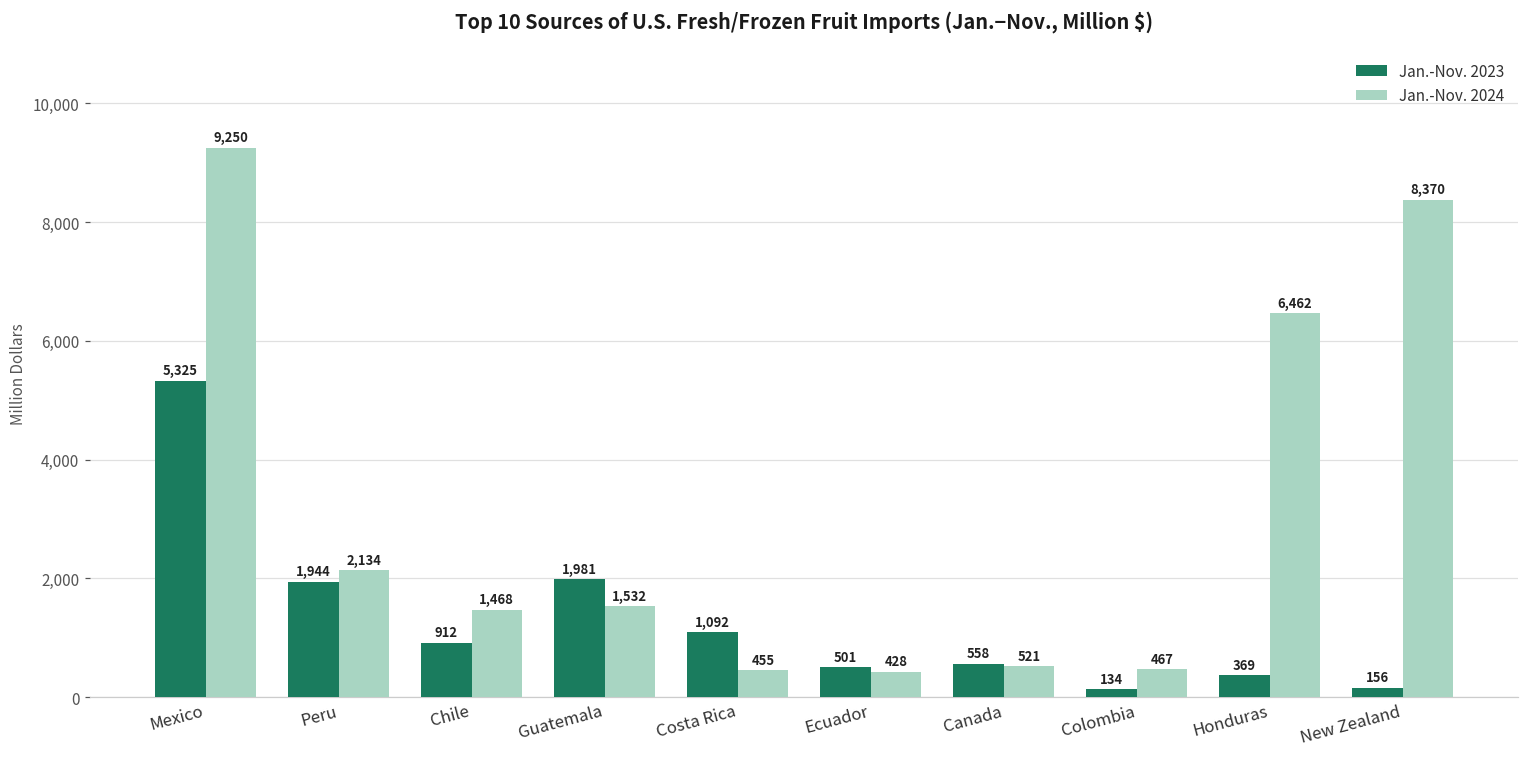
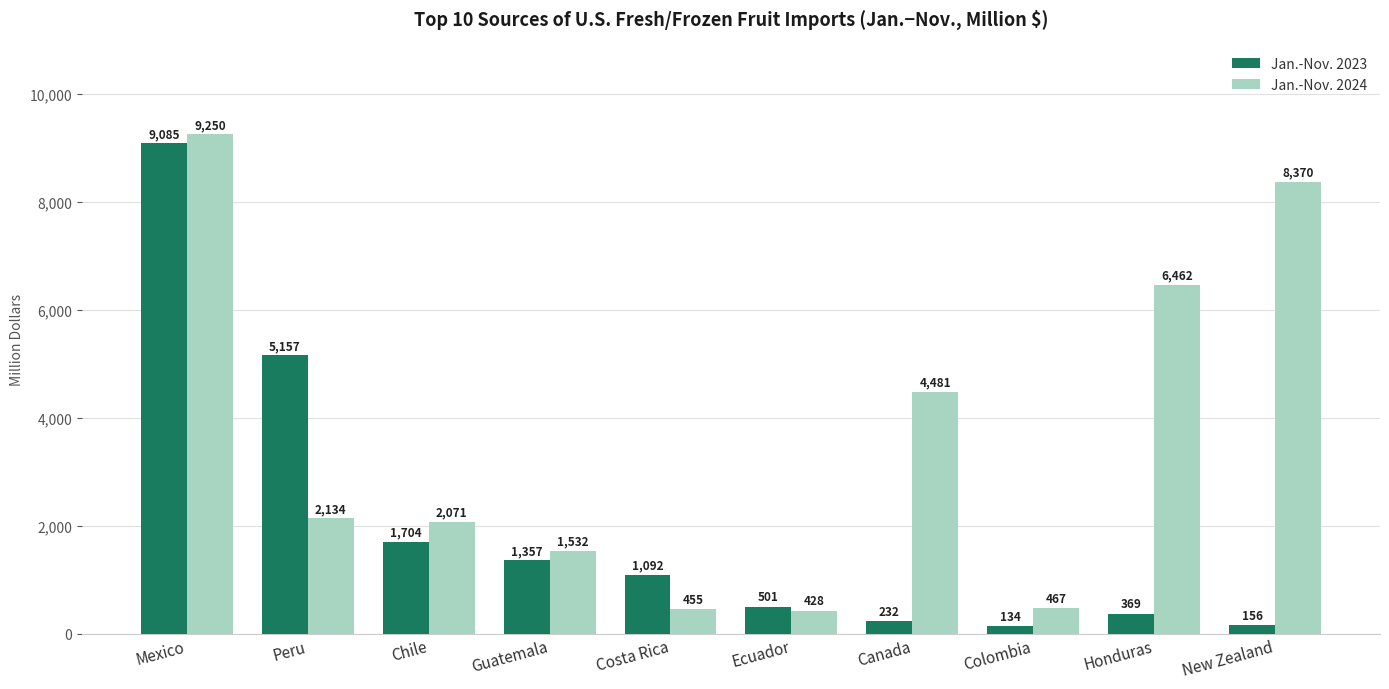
Jan.-Nov. 2023, Mexico: 5,325 -> 9,085
Jan.-Nov. 2023, Peru: 1,944 -> 5,157
Jan.-Nov. 2023, Chile: 912 -> 1,704
Jan.-Nov. 2024, Chile: 1,468 -> 2,071
Jan.-Nov. 2023, Guatemala: 1,981 -> 1,357
Jan.-Nov. 2023, Canada: 558 -> 232
Jan.-Nov. 2024, Canada: 521 -> 4,481
